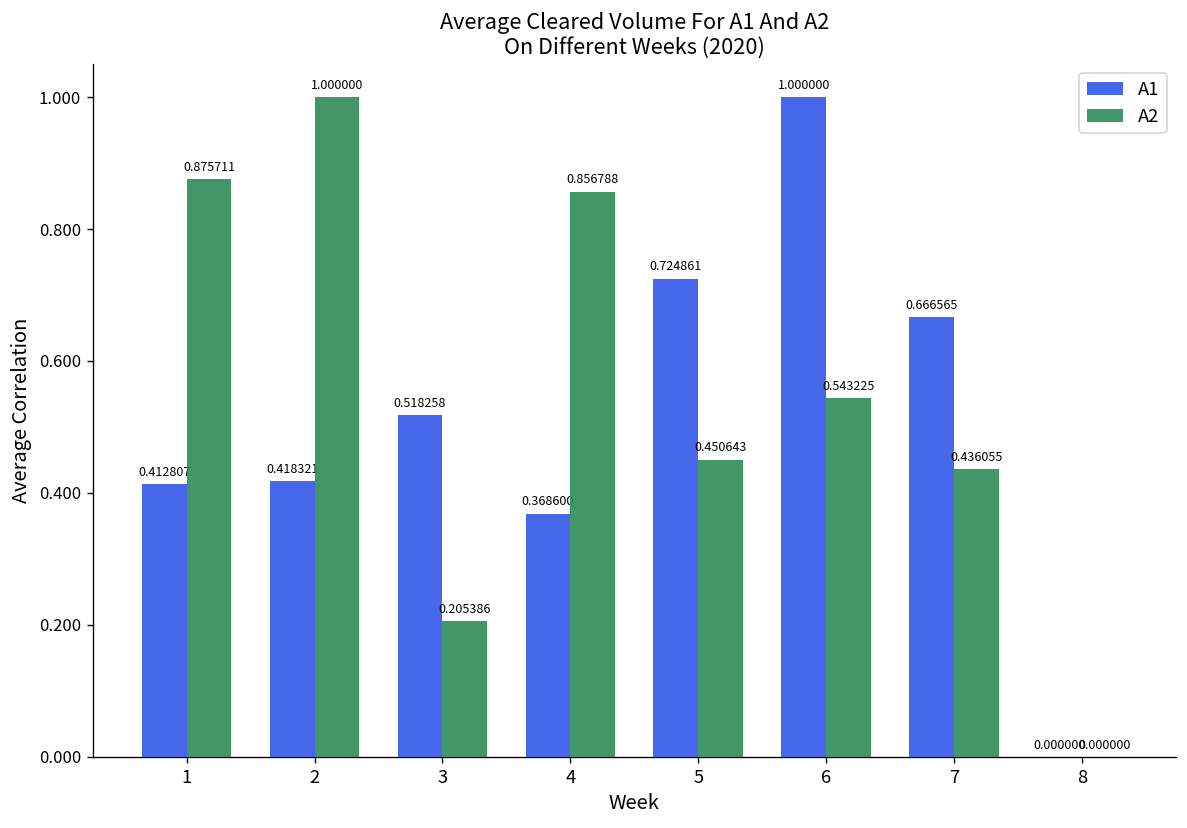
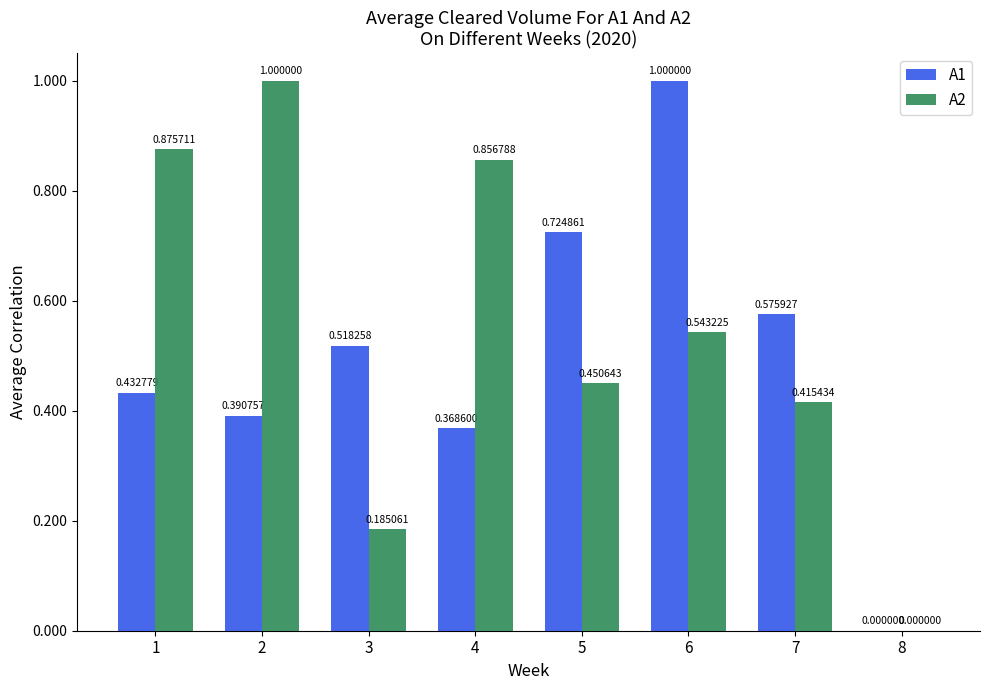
A1, 1: 0.412807 -> 0.432779
A1, 2: 0.418321 -> 0.390757
A2, 3: 0.205386 -> 0.185061
A1, 7: 0.666565 -> 0.575927
A2, 7: 0.436055 -> 0.415434
